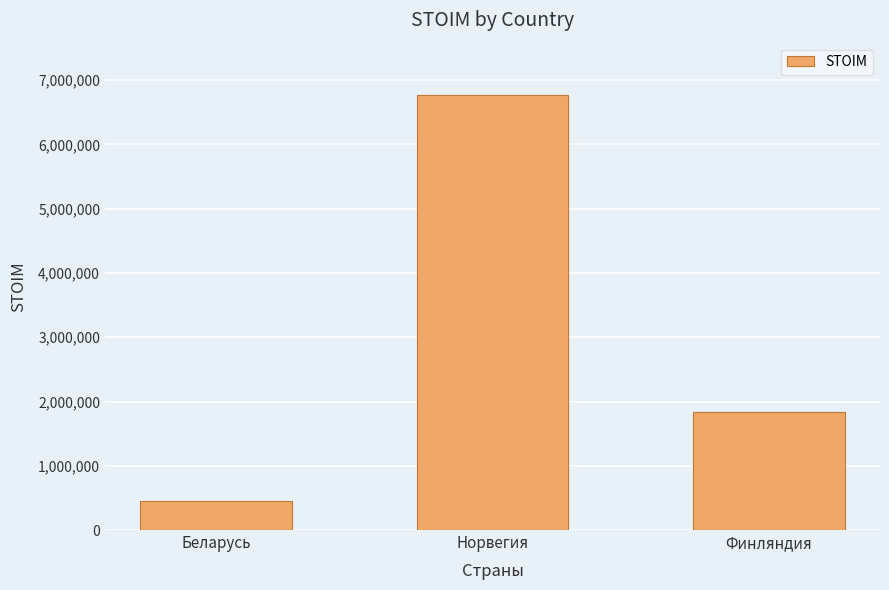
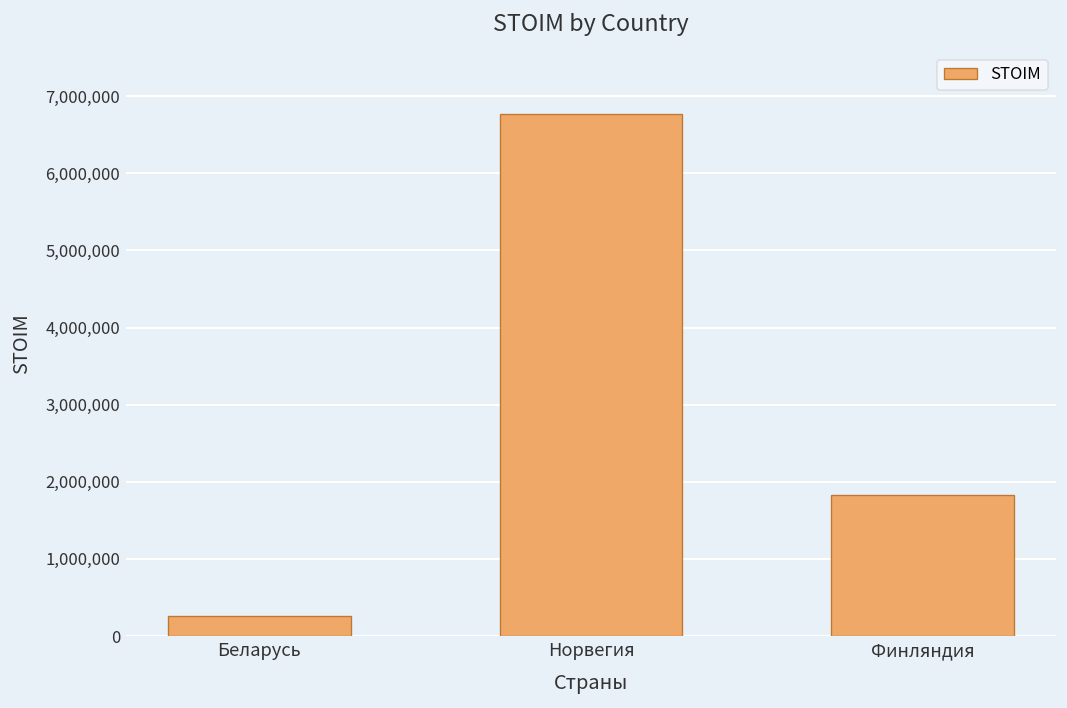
Беларусь: 500,000 -> 300,000
